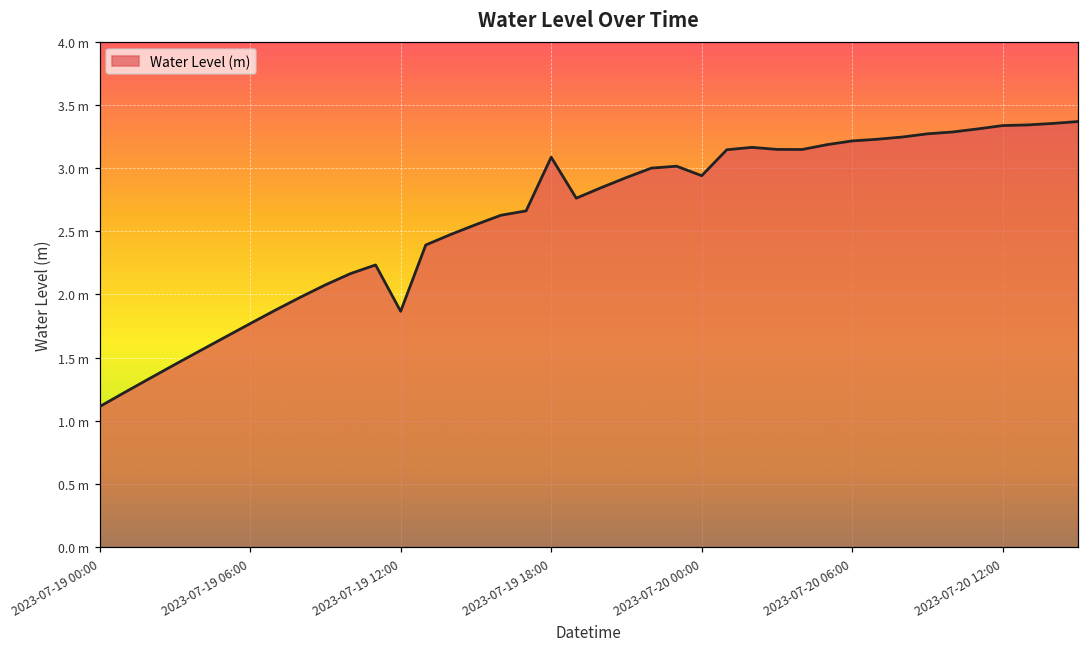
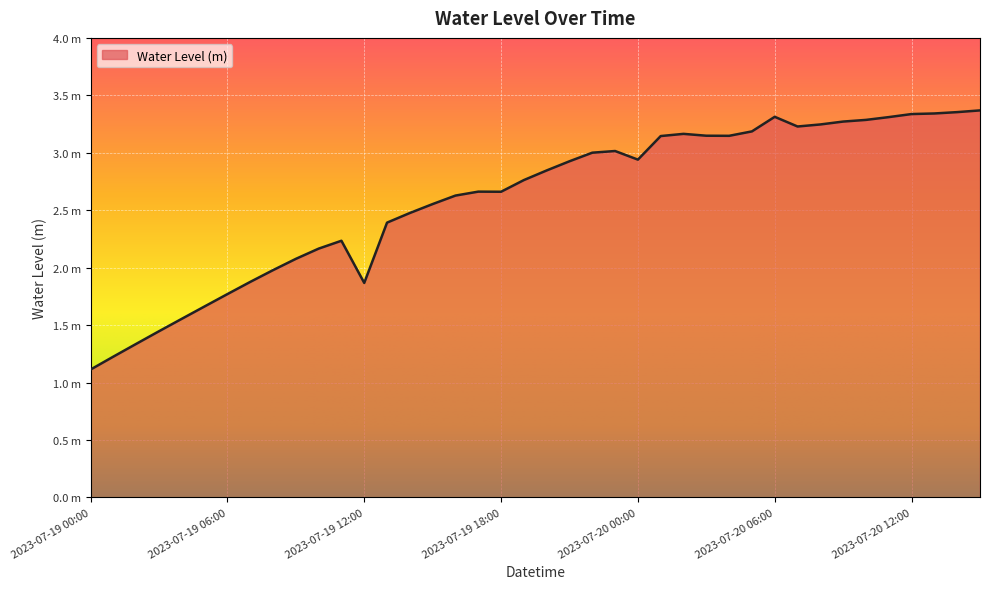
2023-07-19 18:00: 3.09 m -> 2.66 m
2023-07-20 06:00: 3.22 m -> 3.31 m
